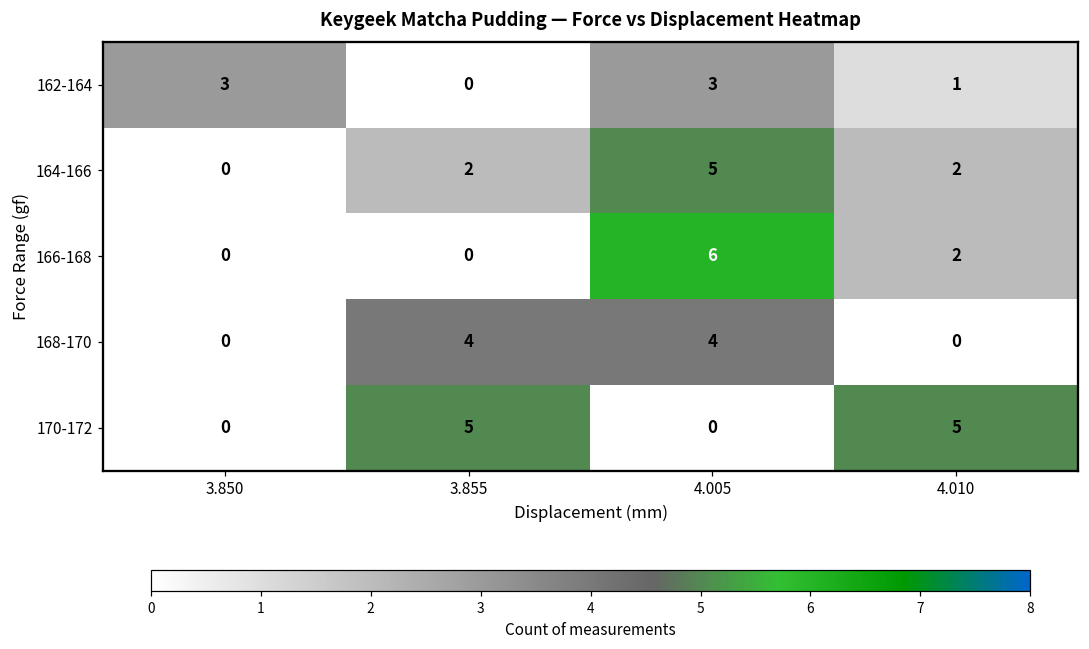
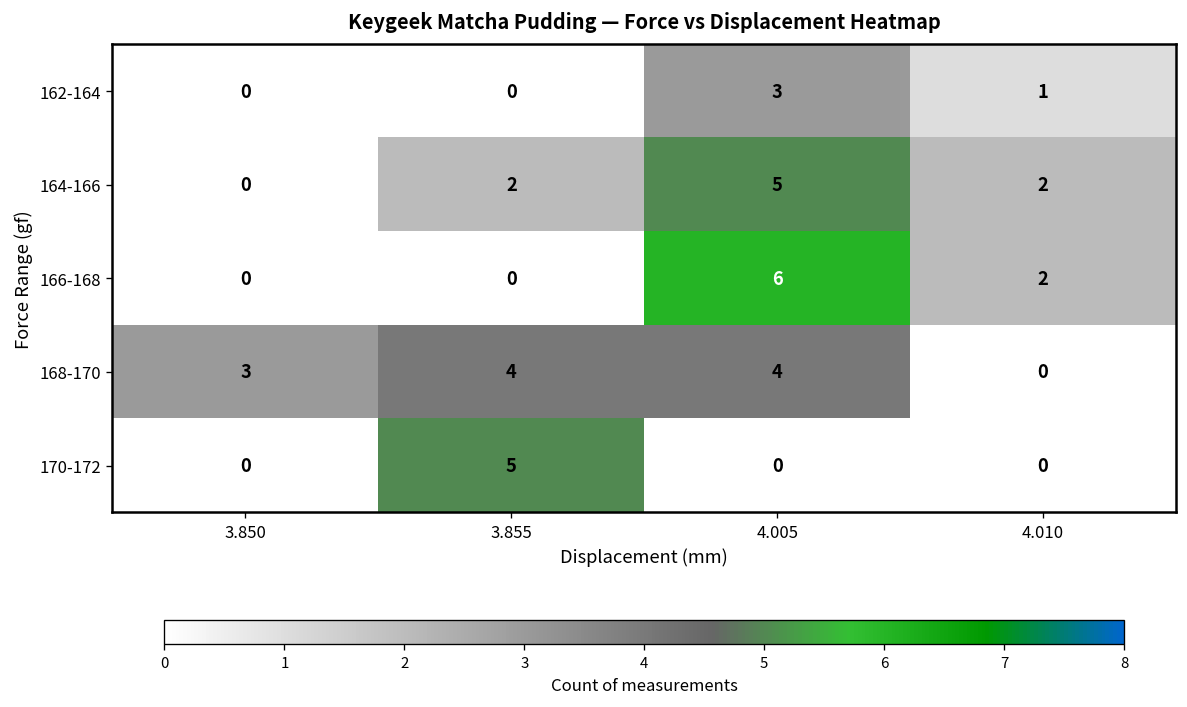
162-164, 3.850: 3 -> 0
168-170, 3.850: 0 -> 3
170-172, 4.010: 5 -> 0
